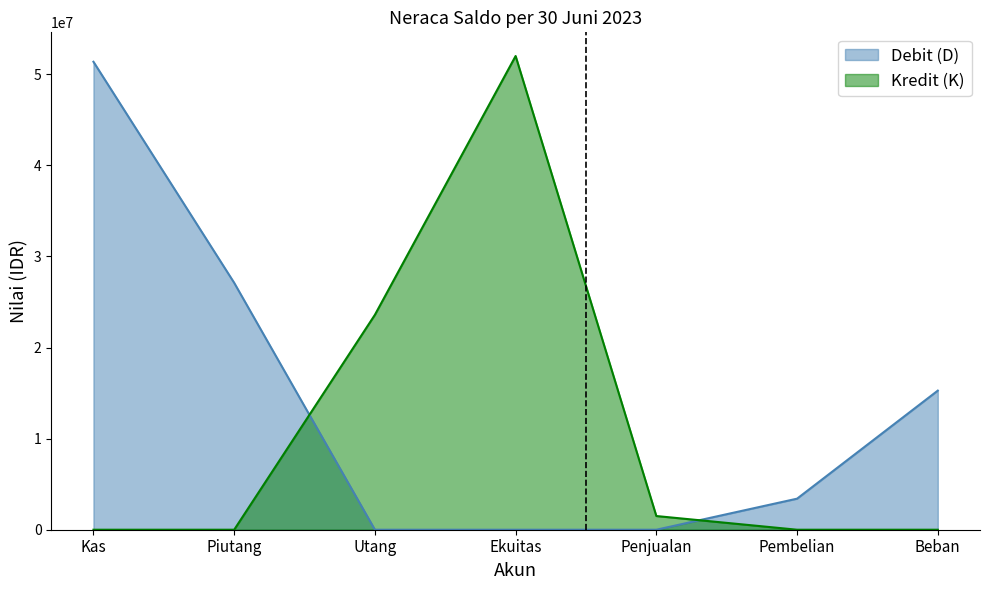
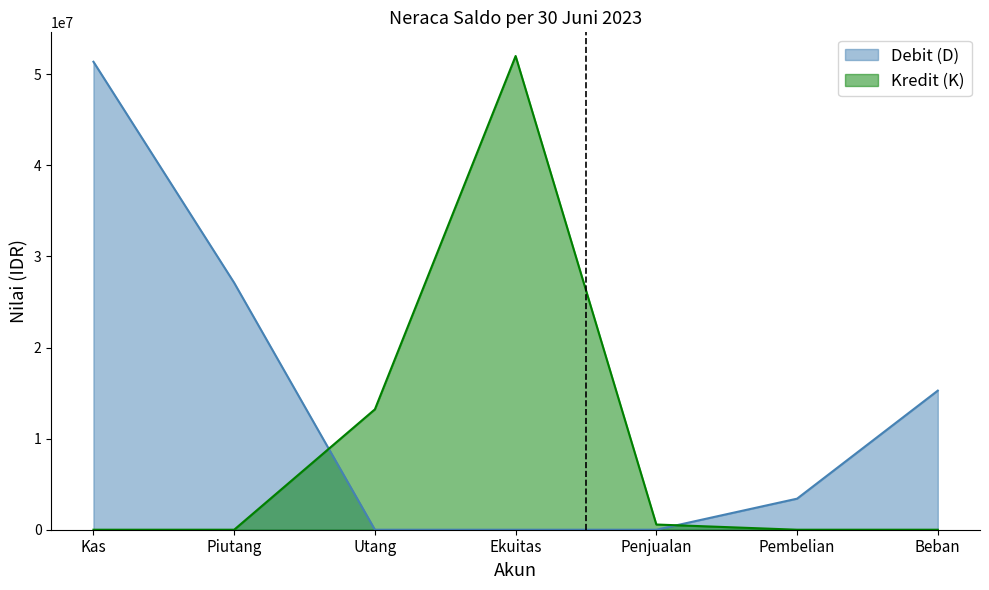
Kredit (K), Utang: 24000000 -> 13000000
Kredit (K), Penjualan: 2000000 -> 1000000
